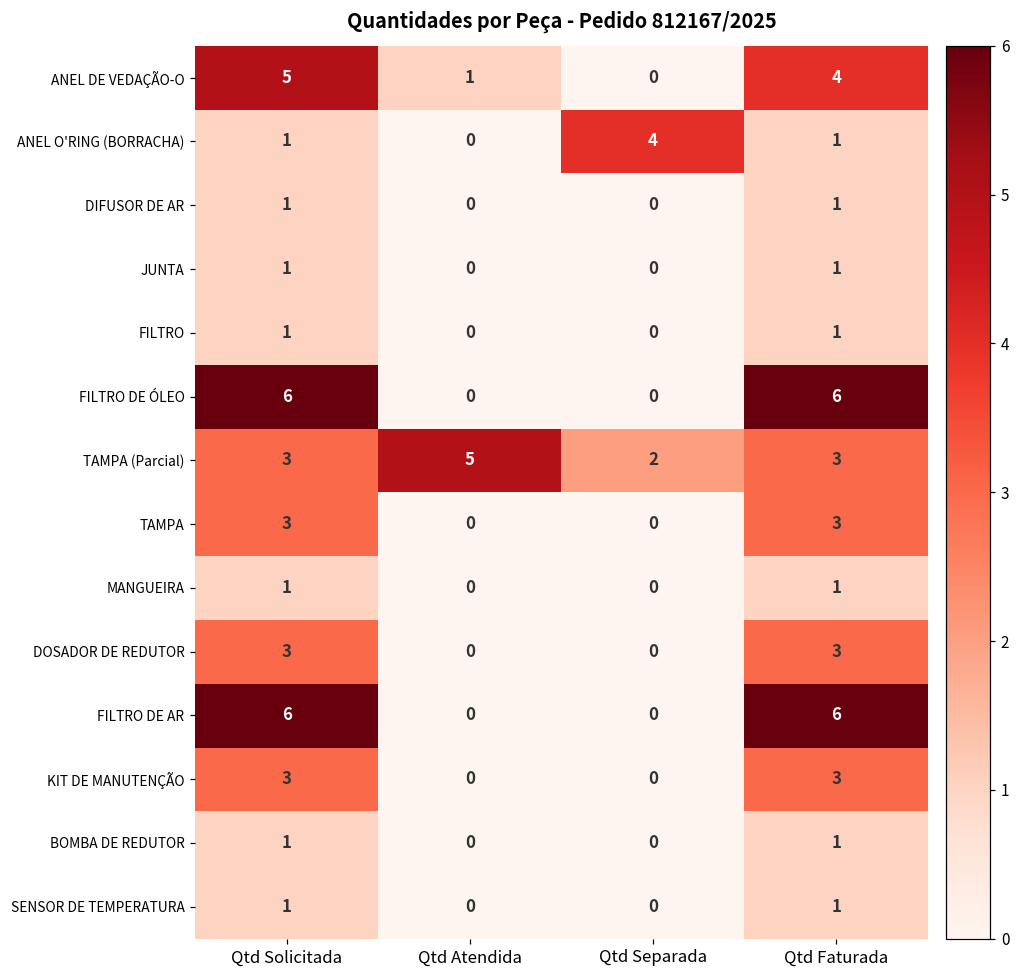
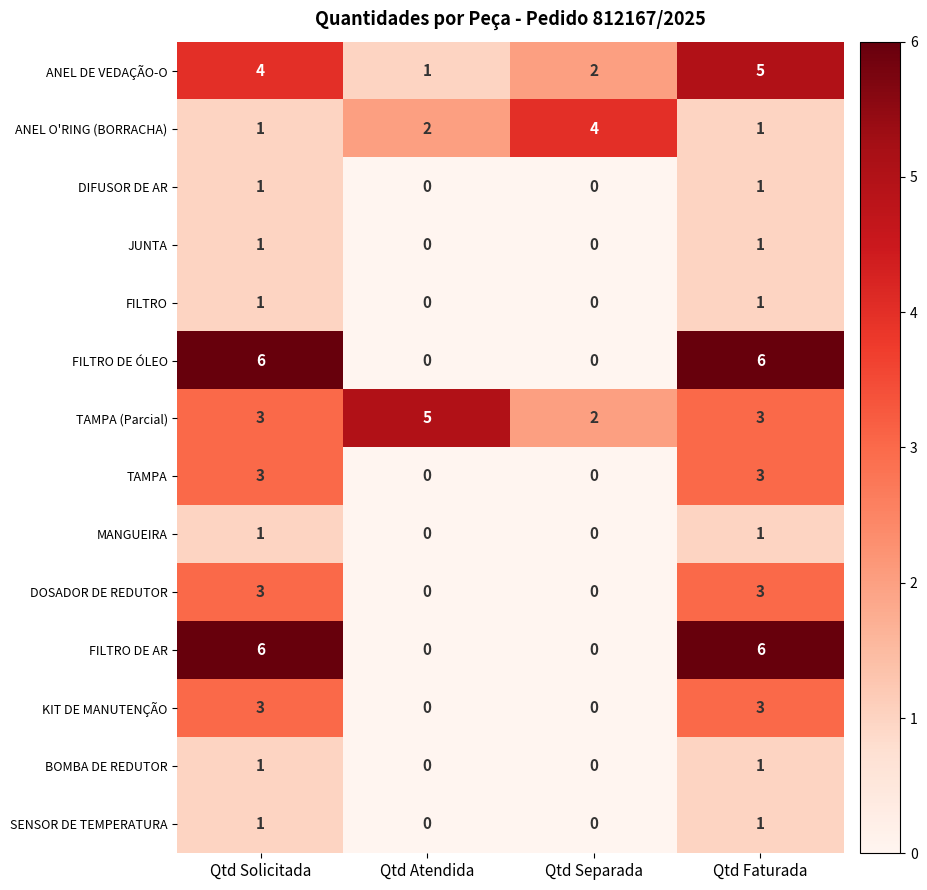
ANEL DE VEDAÇÃO-O, Qtd Solicitada: 5 -> 4
ANEL DE VEDAÇÃO-O, Qtd Separada: 0 -> 2
ANEL DE VEDAÇÃO-O, Qtd Faturada: 4 -> 5
ANEL O'RING (BORRACHA), Qtd Atendida: 0 -> 2
